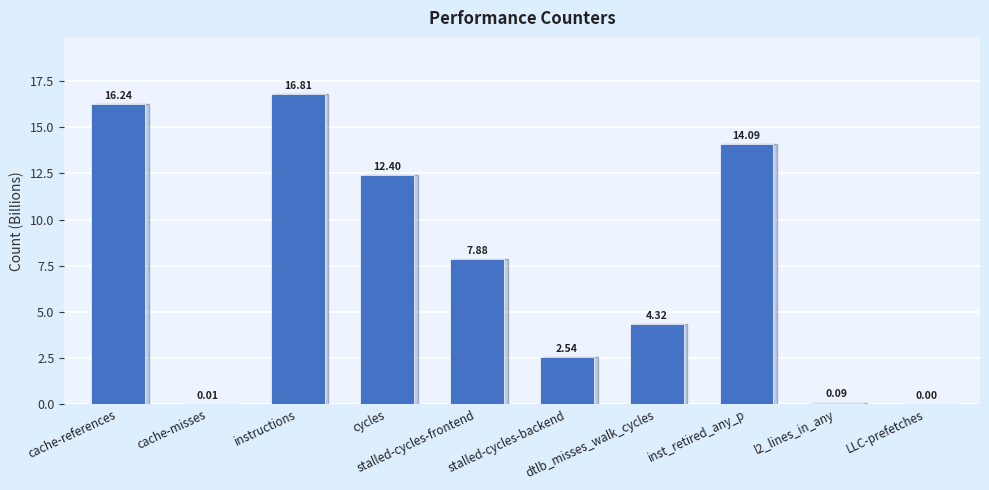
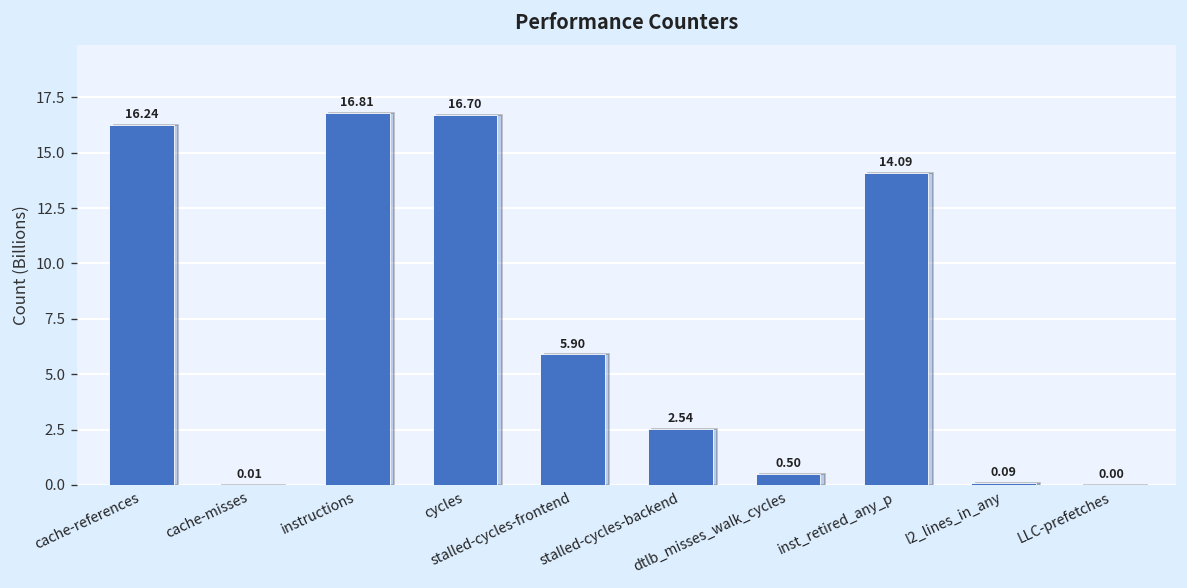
cycles: 12.40 -> 16.70
stalled-cycles-frontend: 7.88 -> 5.90
dtlb_misses_walk_cycles: 4.32 -> 0.50
